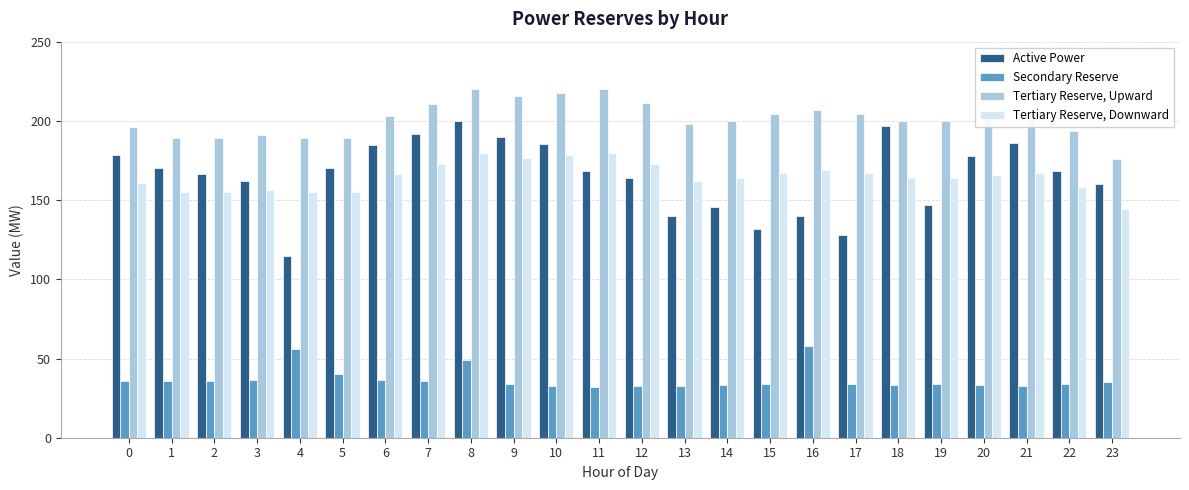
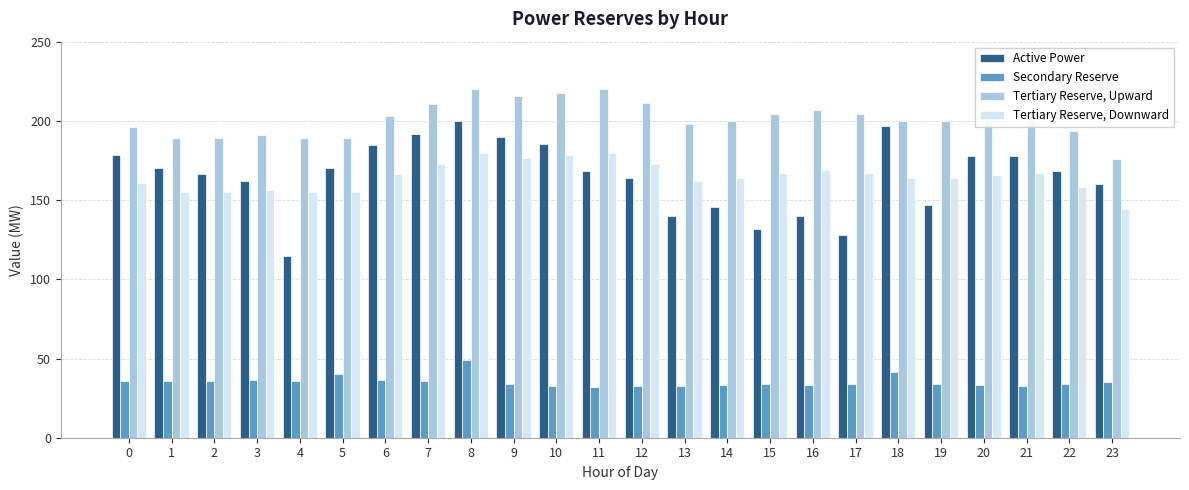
Secondary Reserve, 4: 56 -> 36
Secondary Reserve, 16: 58 -> 33
Secondary Reserve, 18: 33 -> 41
Active Power, 21: 186 -> 178
